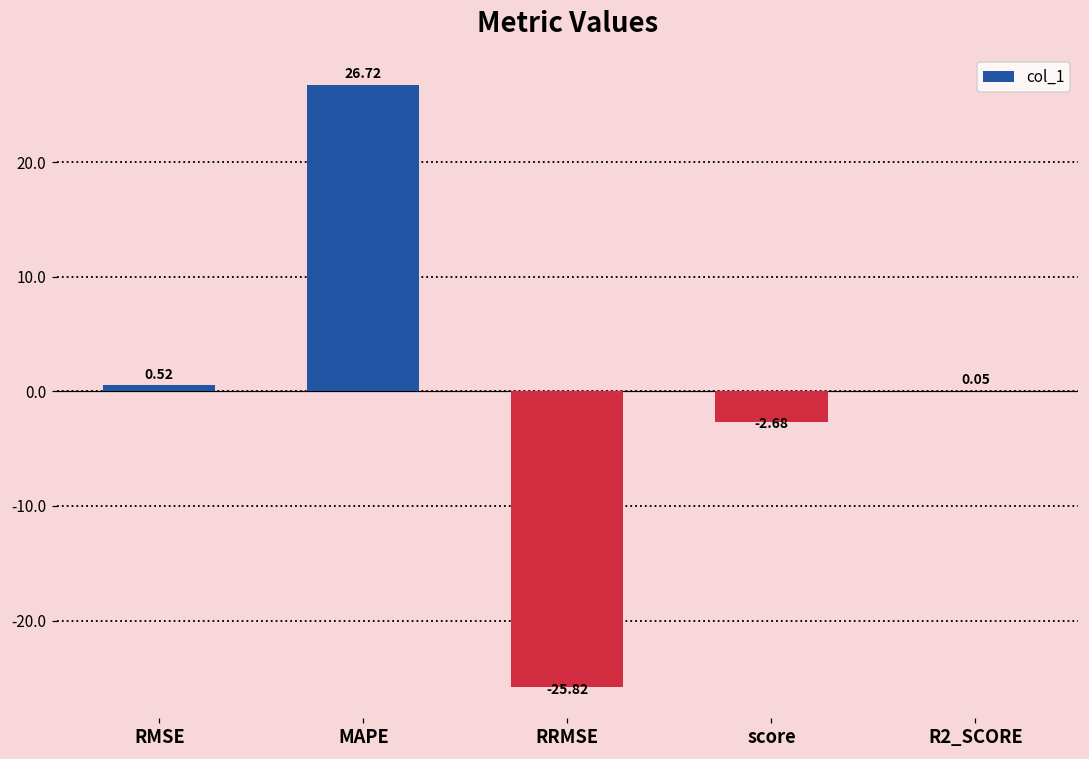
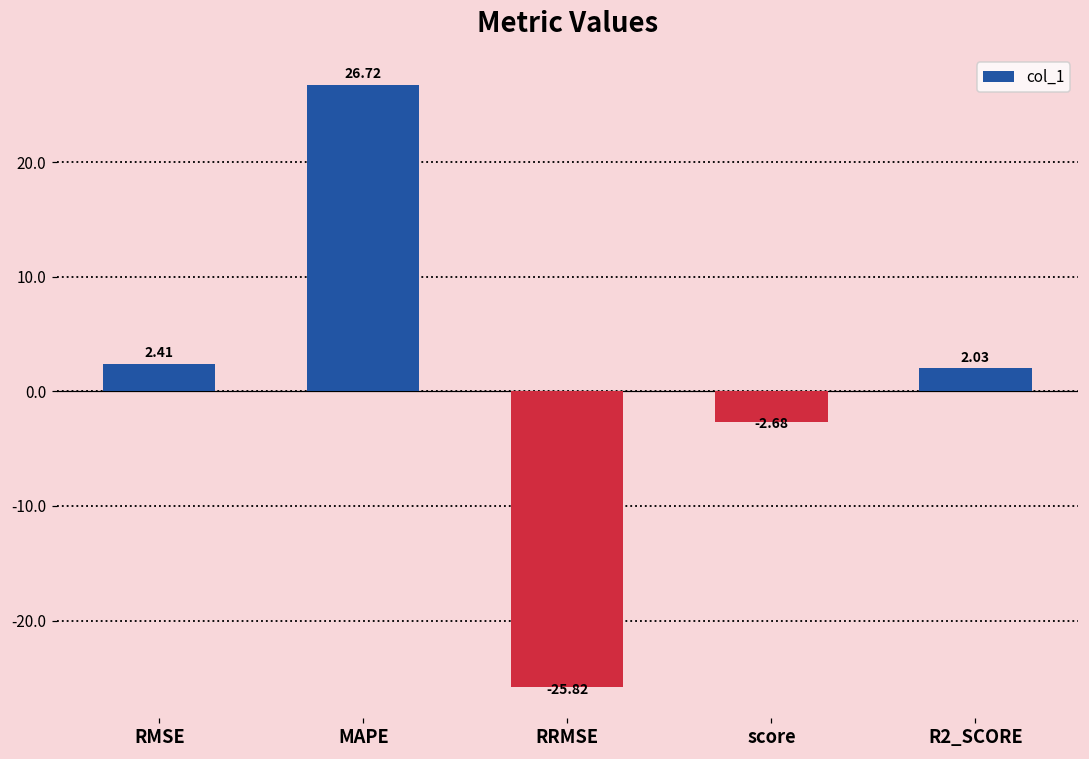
RMSE: 0.52 -> 2.41
R2_SCORE: 0.05 -> 2.03
